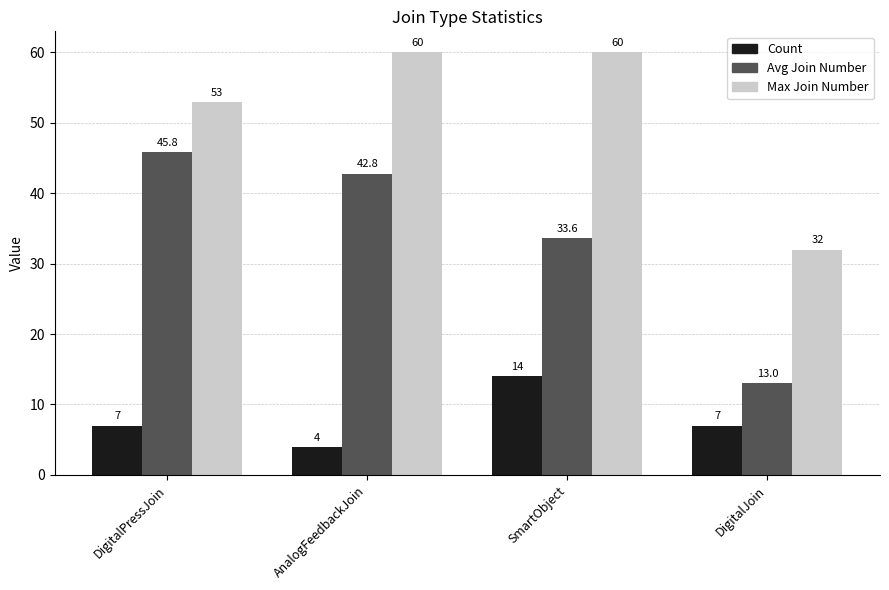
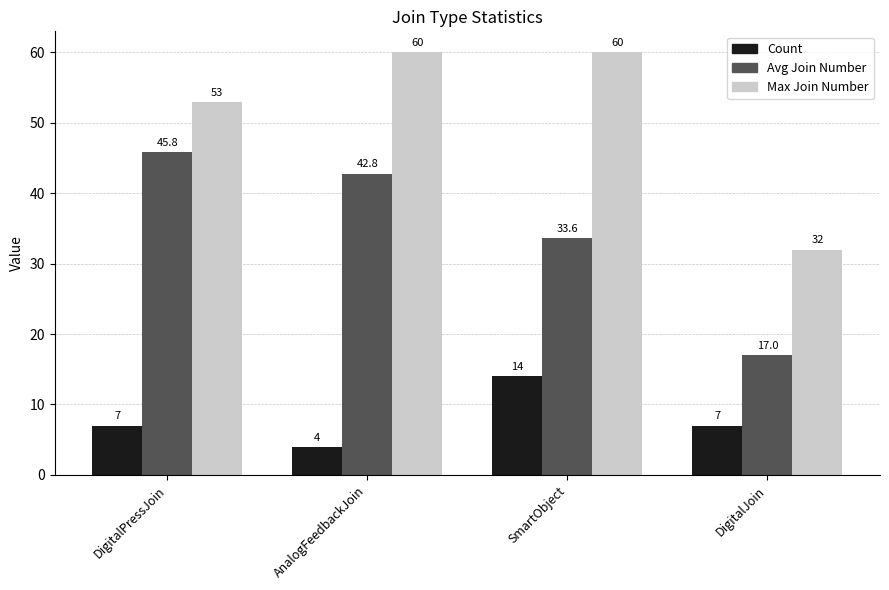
Avg Join Number, DigitalJoin: 13.0 -> 17.0
